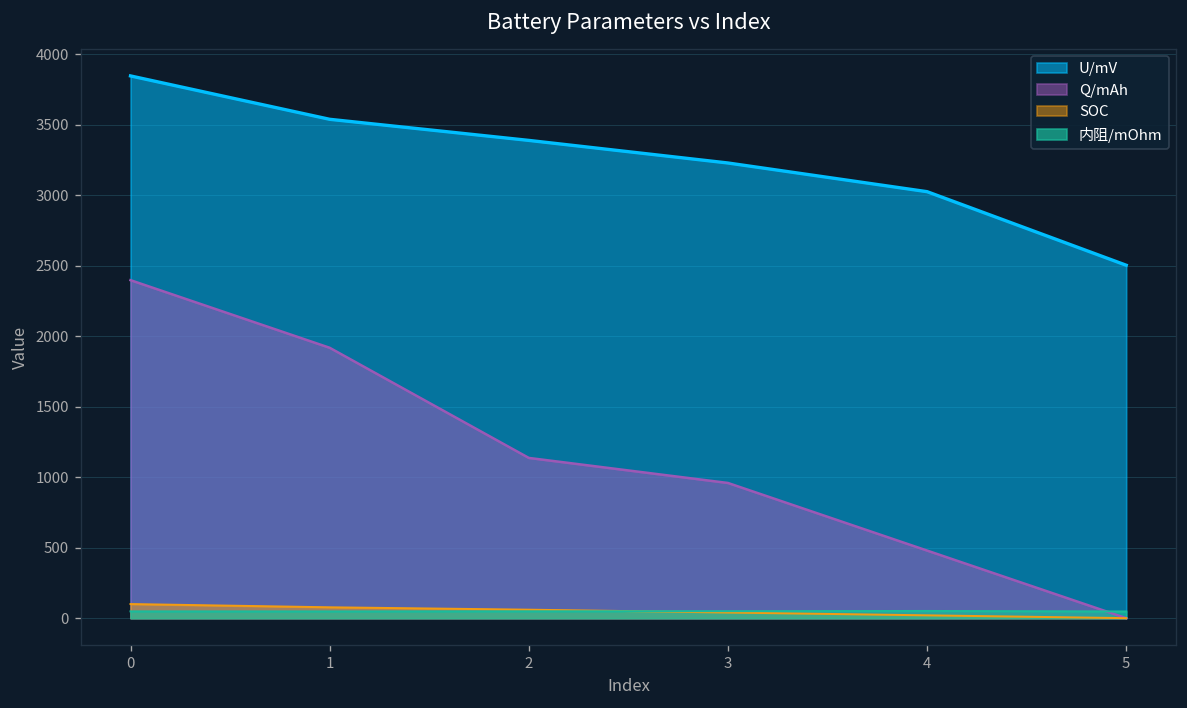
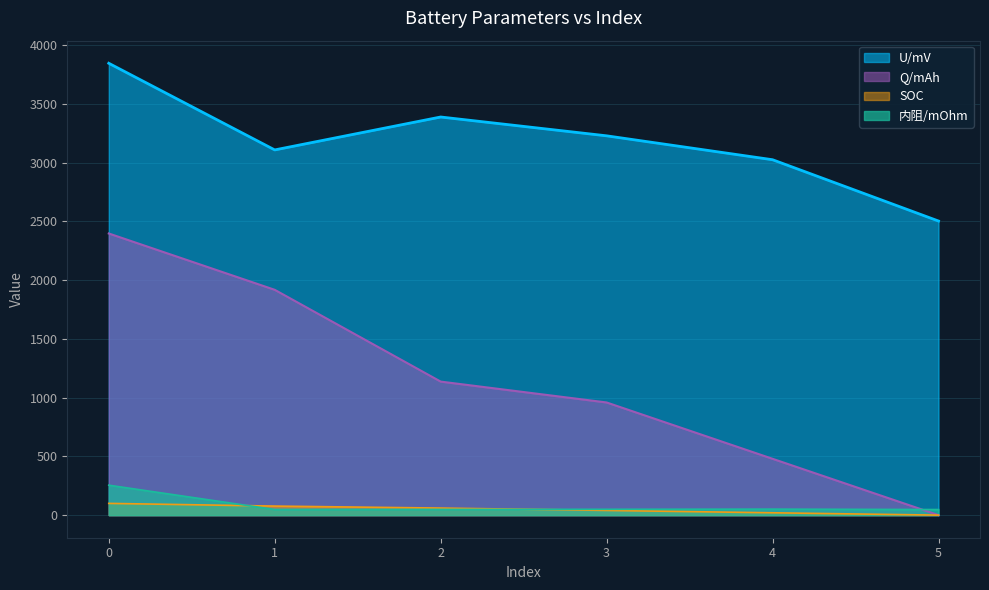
内阻/mOhm, 0: 50 -> 250
U/mV, 1: 3540 -> 3110
